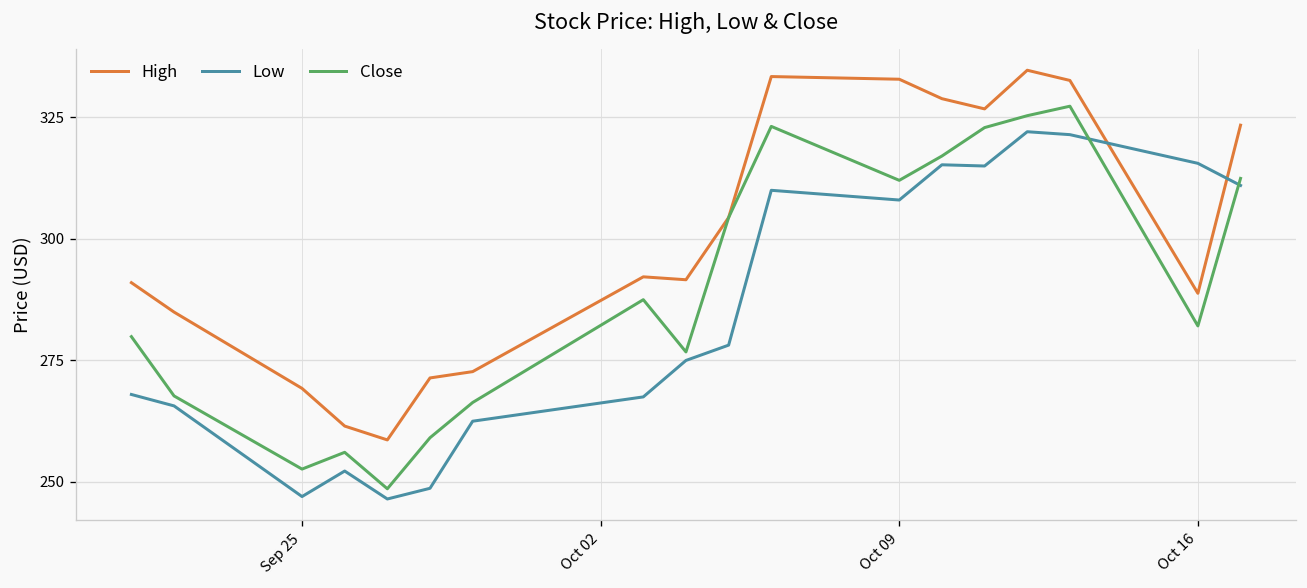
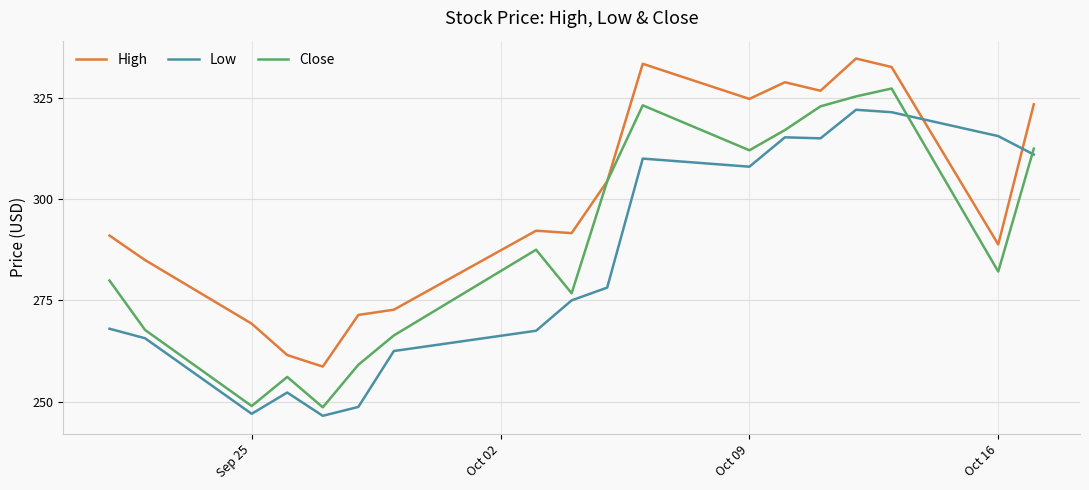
Close, Sep 25: 253 -> 249
High, Oct 09: 333 -> 325
